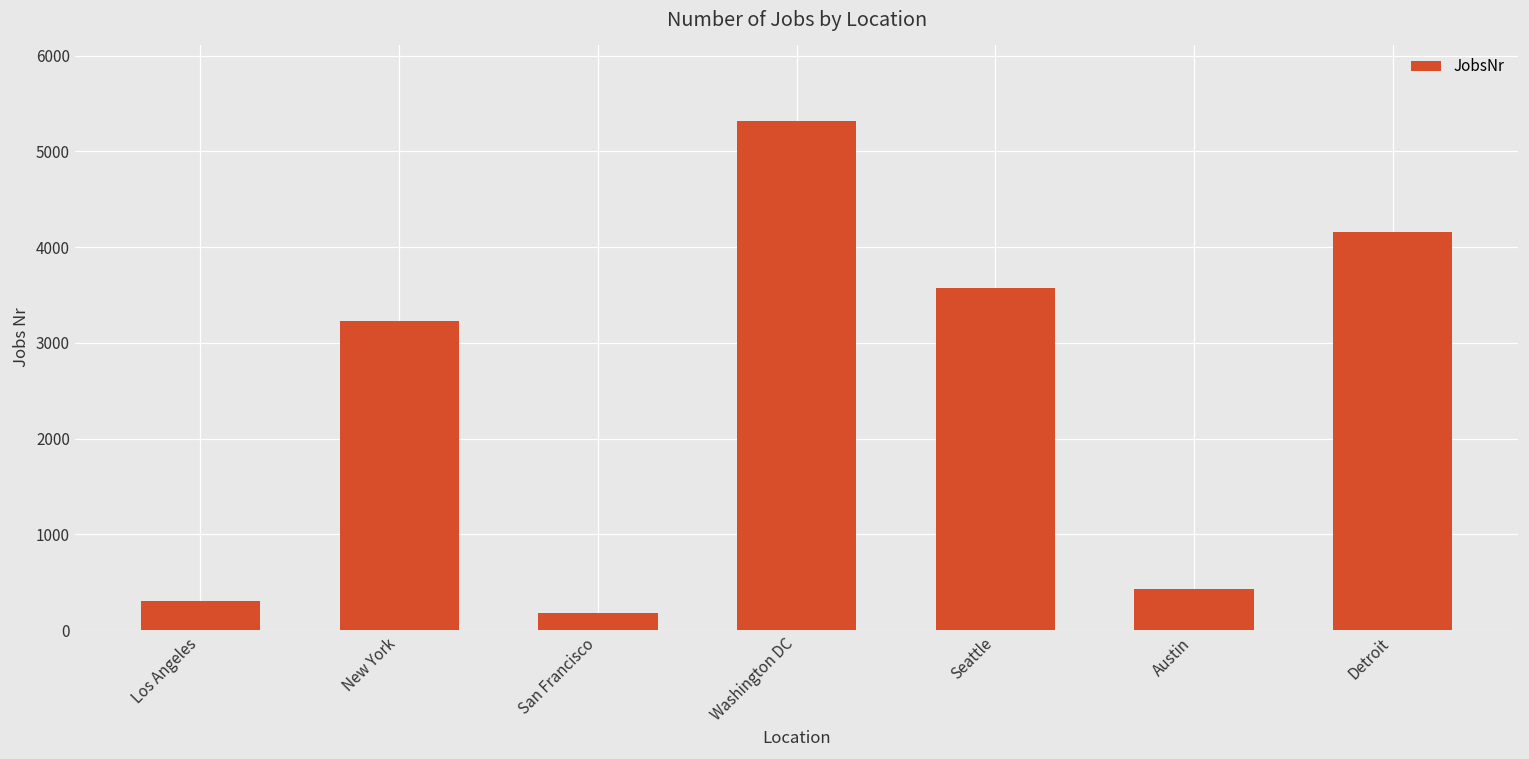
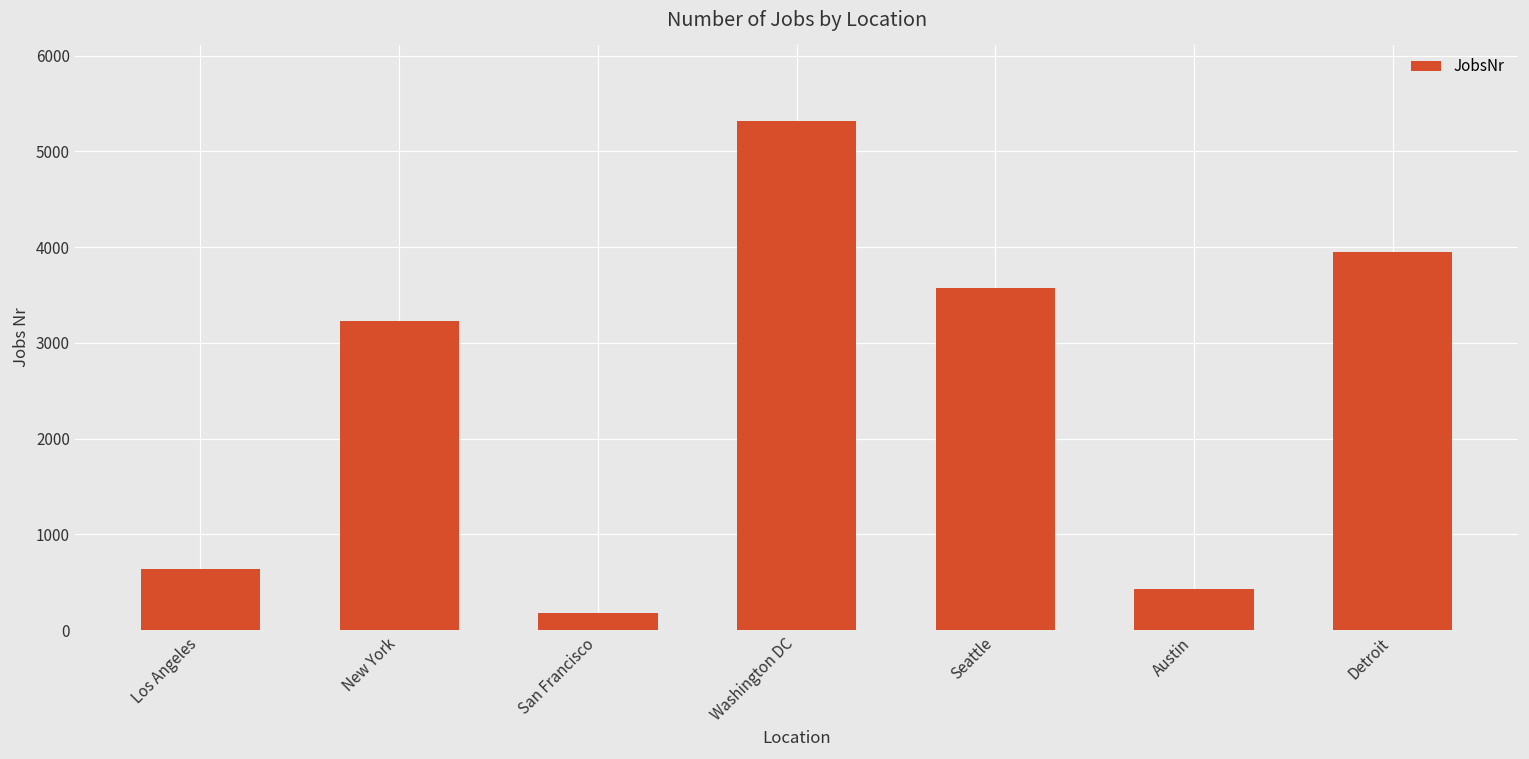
Los Angeles: 300 -> 600
Detroit: 4200 -> 3900
